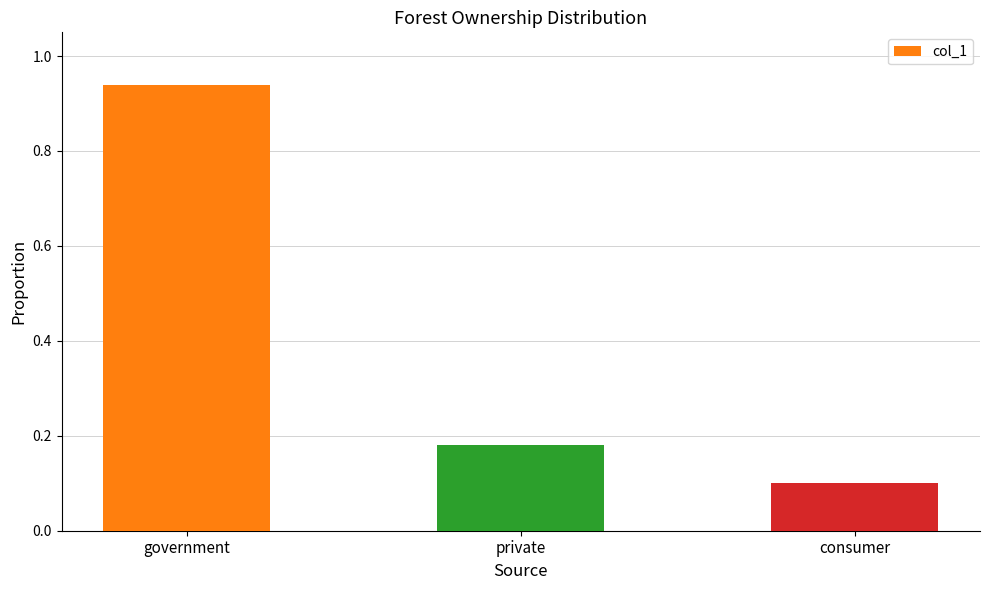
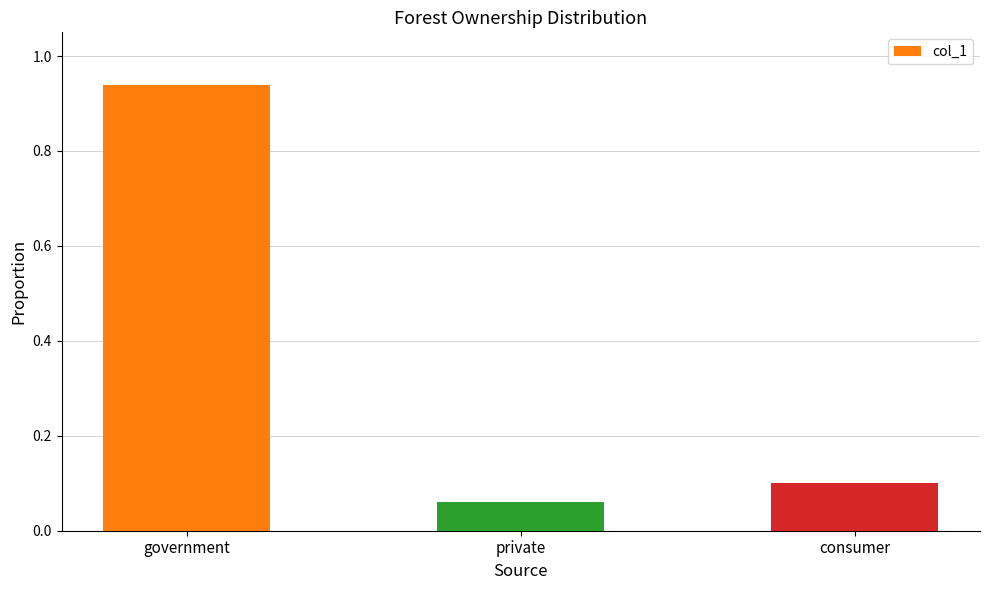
private: 0.18 -> 0.06
